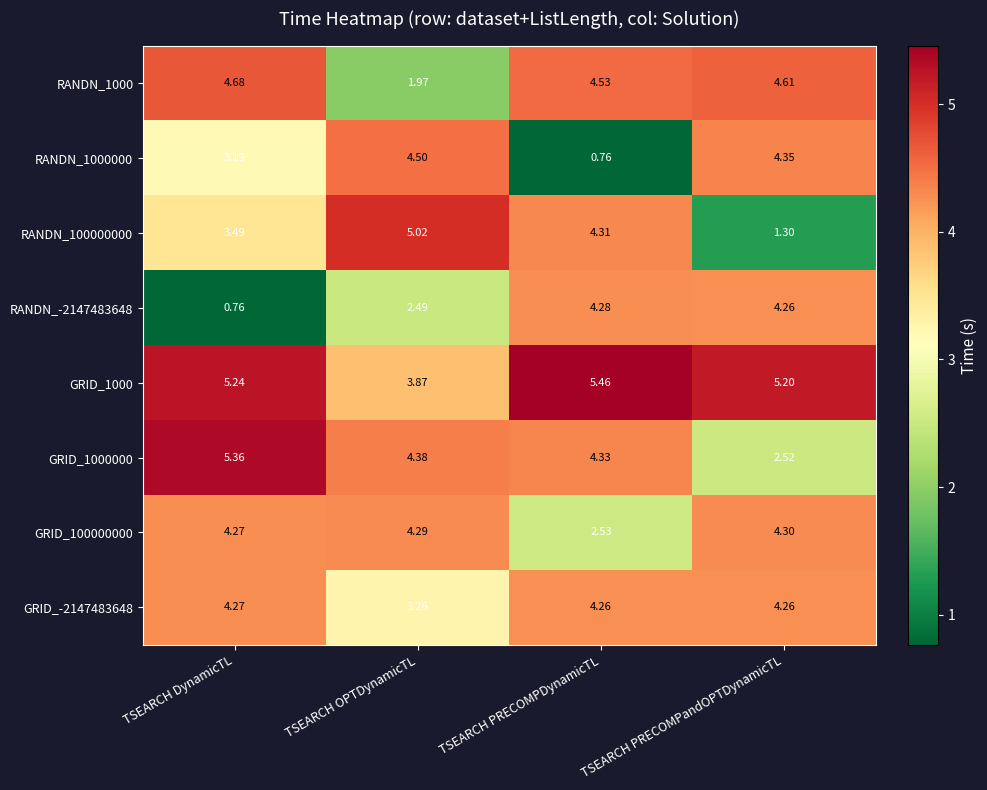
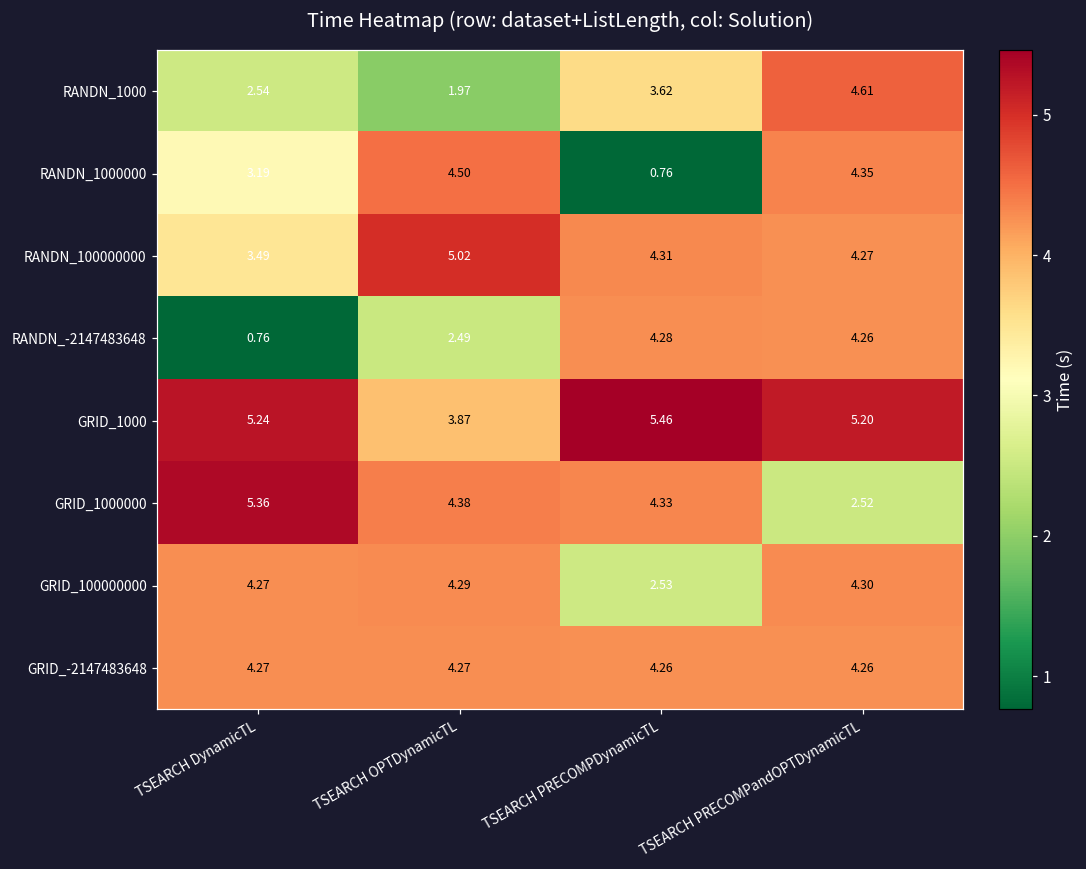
RANDN_1000, TSEARCH DynamicTL: 4.68 -> 2.54
RANDN_1000, TSEARCH PRECOMPDynamicTL: 4.53 -> 3.62
RANDN_100000000, TSEARCH PRECOMPandOPTDynamicTL: 1.30 -> 4.27
GRID_-2147483648, TSEARCH OPTDynamicTL: 3.26 -> 4.27
